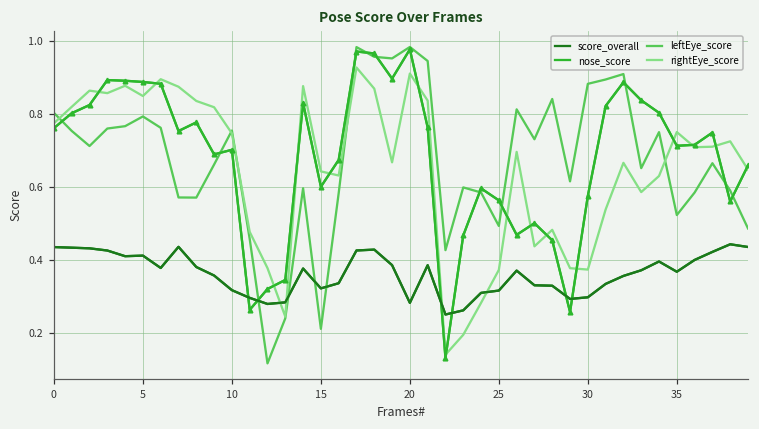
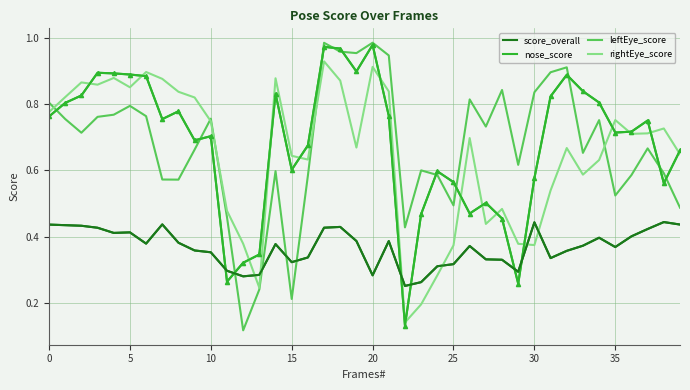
score_overall, 10: 0.32 -> 0.35
score_overall, 30: 0.30 -> 0.44
leftEye_score, 30: 0.88 -> 0.83
